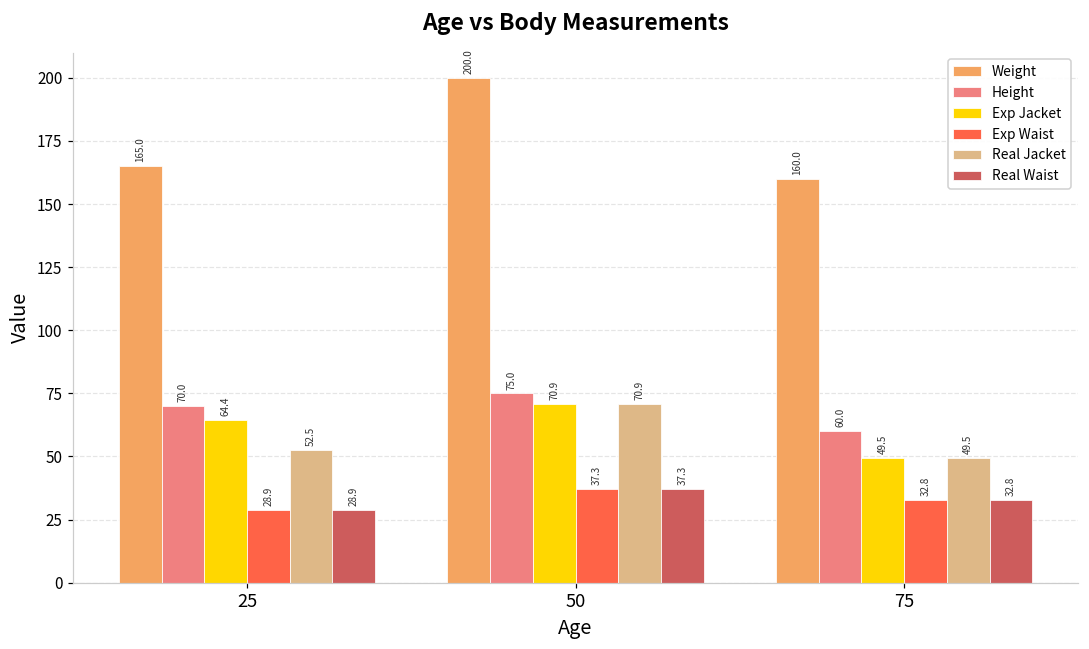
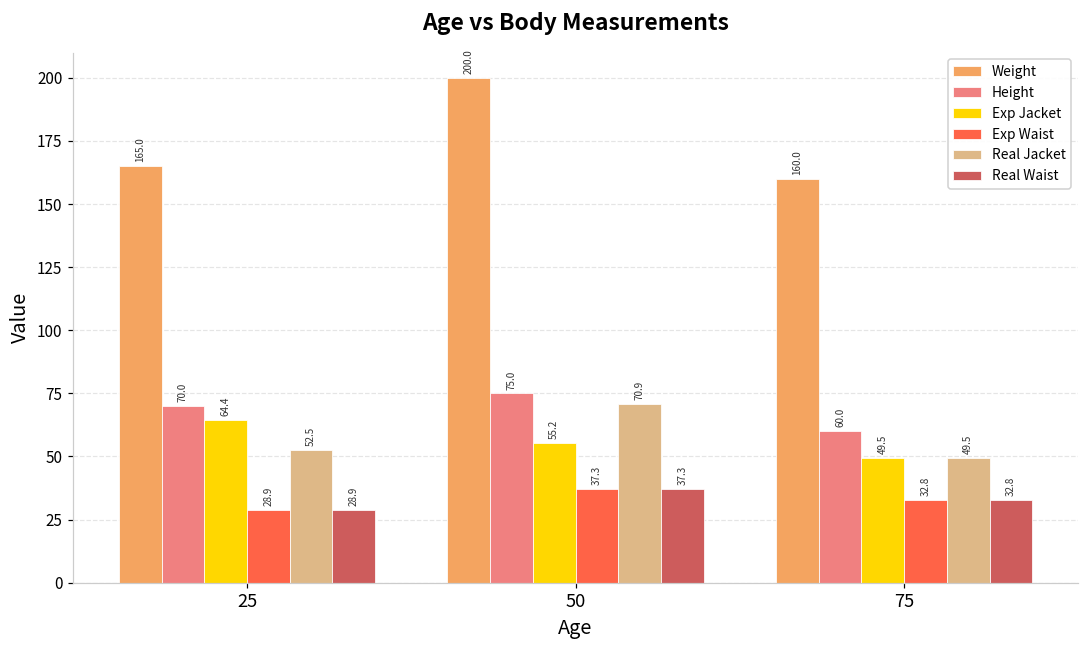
Exp Jacket, 50: 70.9 -> 55.2
